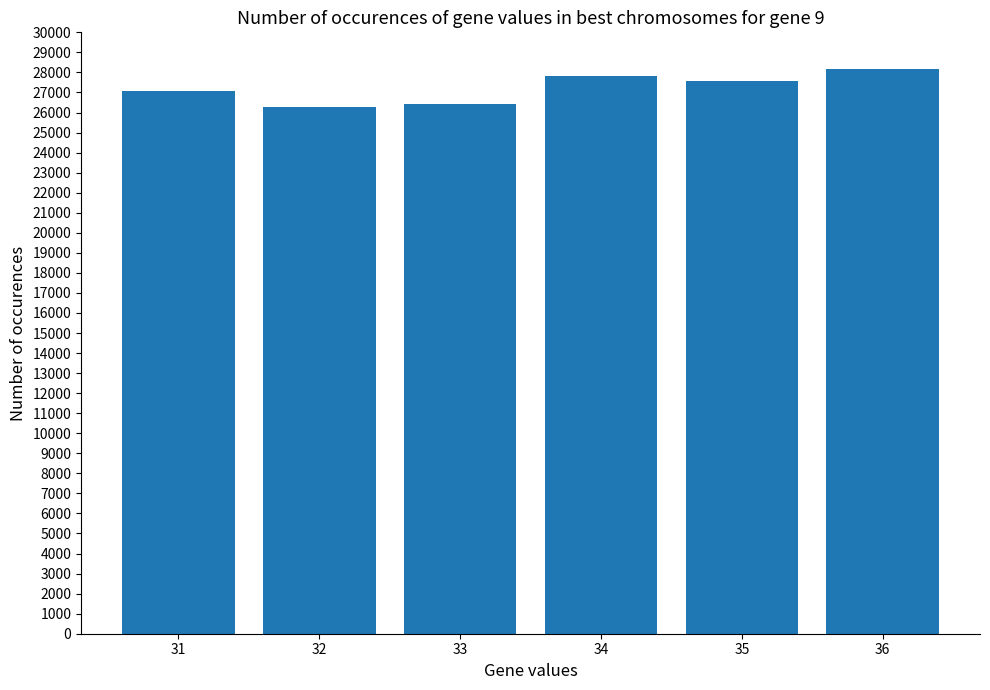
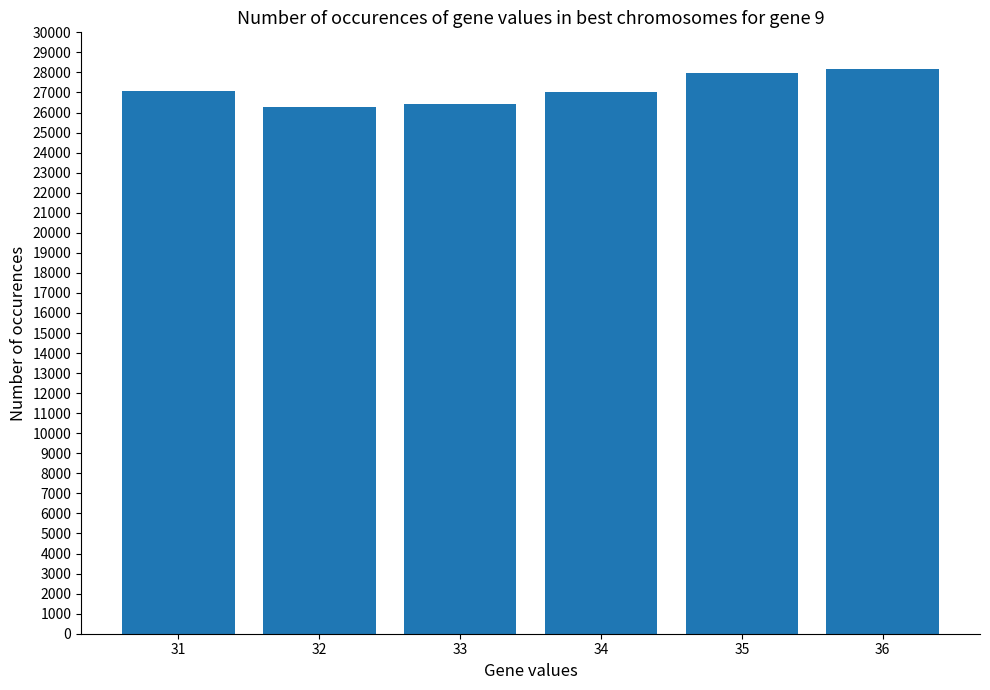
34: 27800 -> 27000
35: 27600 -> 28000
